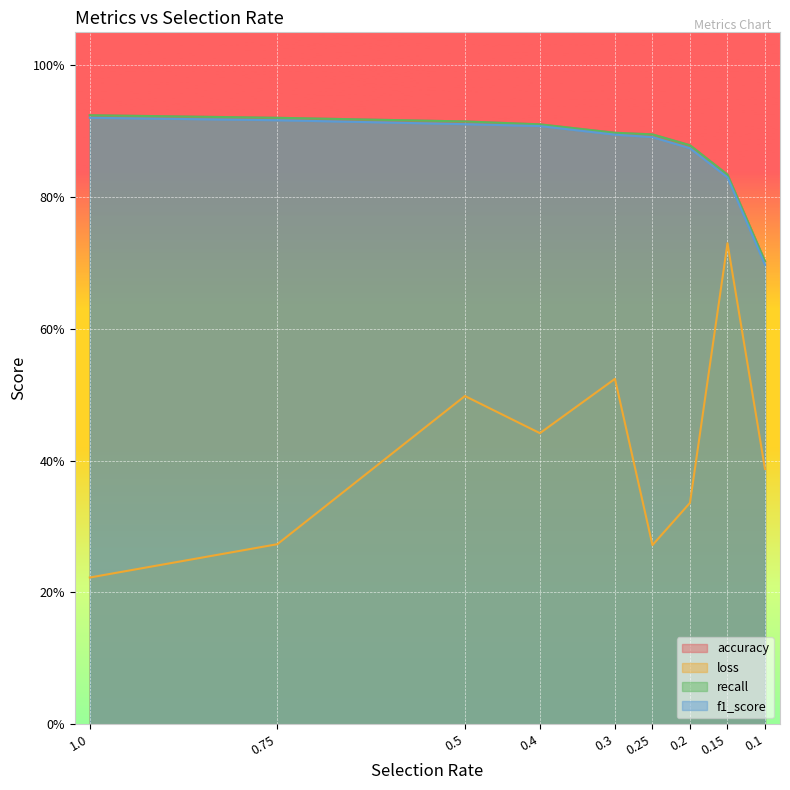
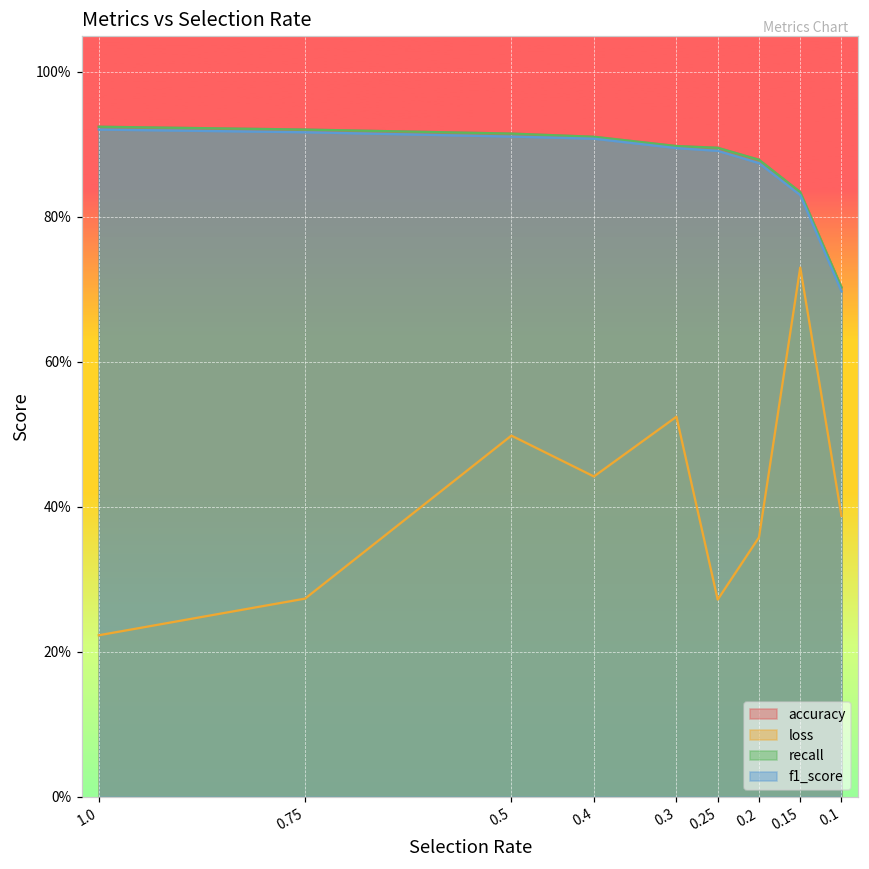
loss, 0.2: 34% -> 36%
